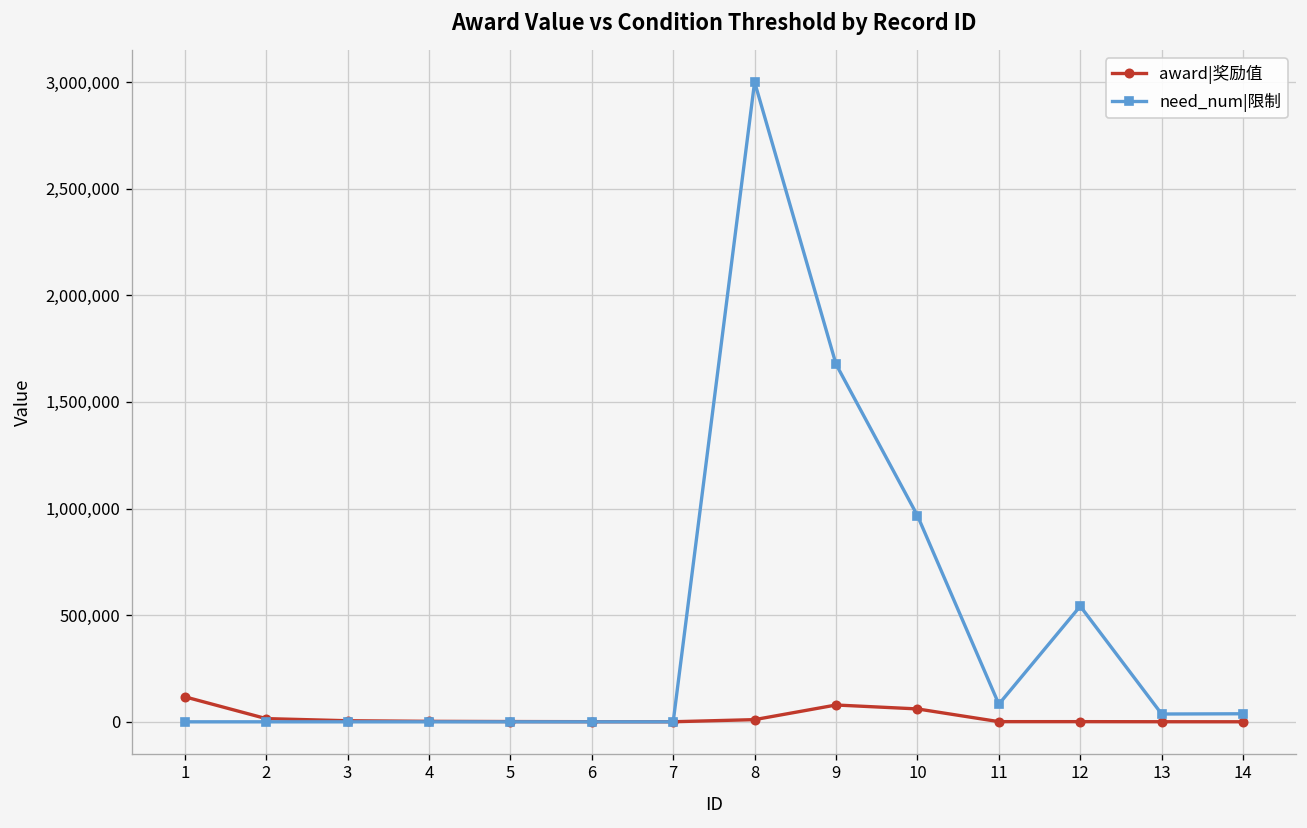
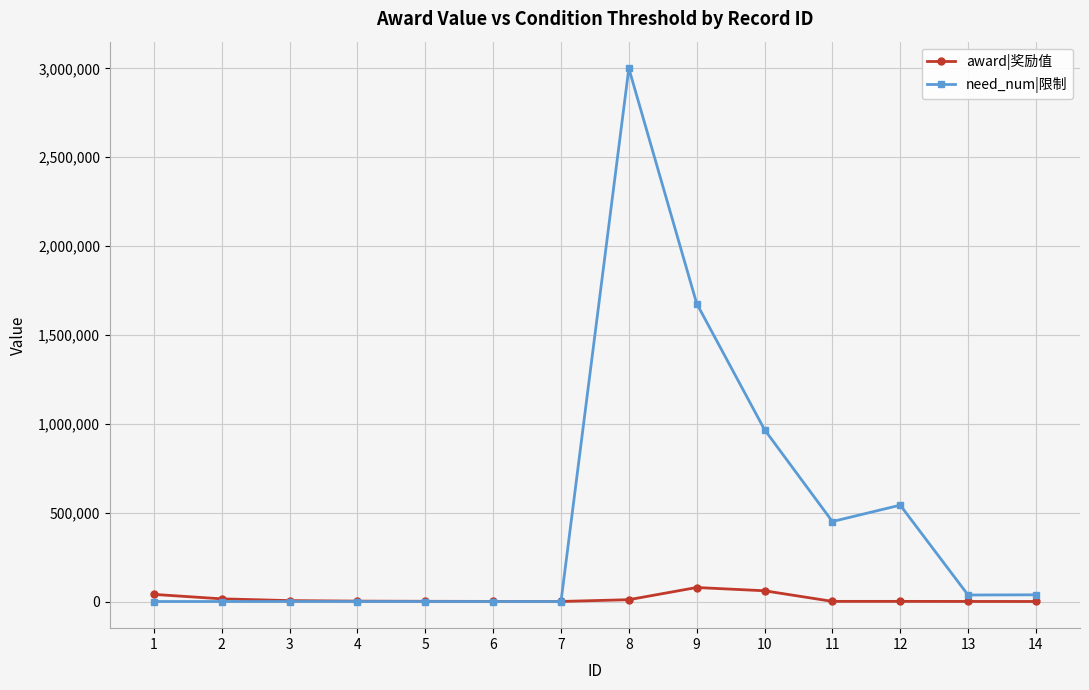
award|奖励值, 1: 120,000 -> 40,000
need_num|限制, 11: 80,000 -> 450,000
